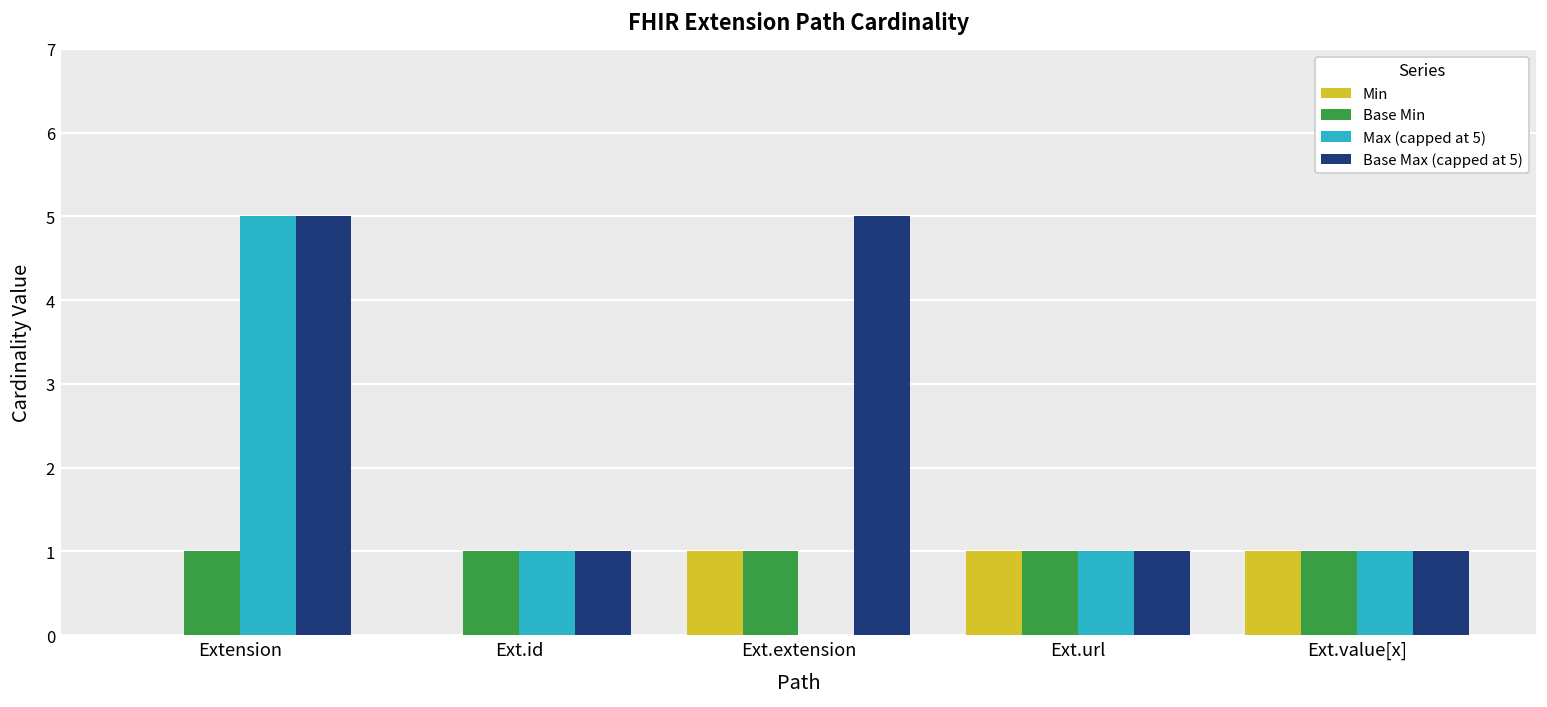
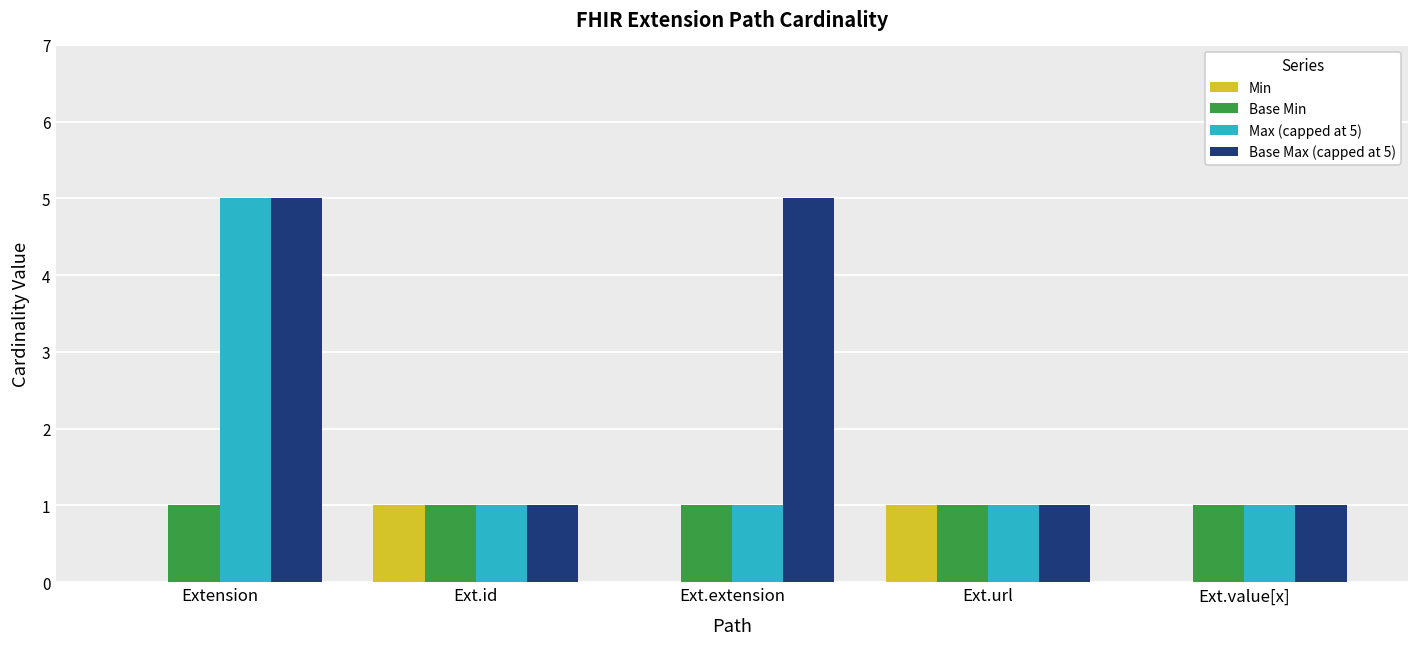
Min, Ext.id: 0 -> 1
Min, Ext.extension: 1 -> 0
Max (capped at 5), Ext.extension: 0 -> 1
Min, Ext.value[x]: 1 -> 0
